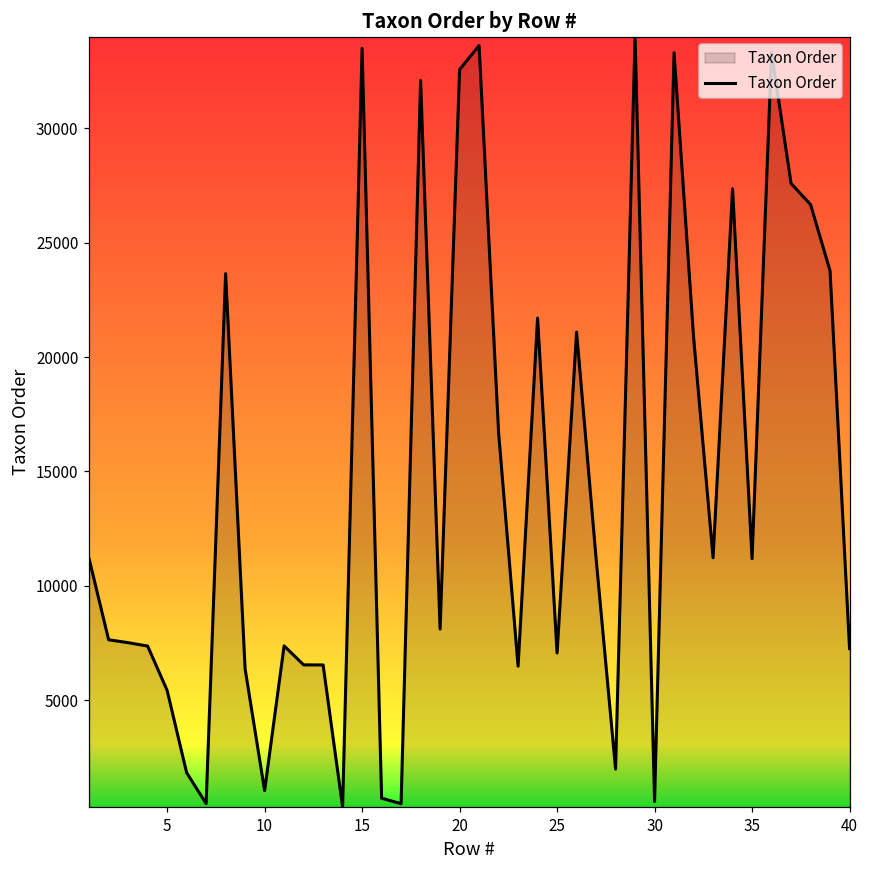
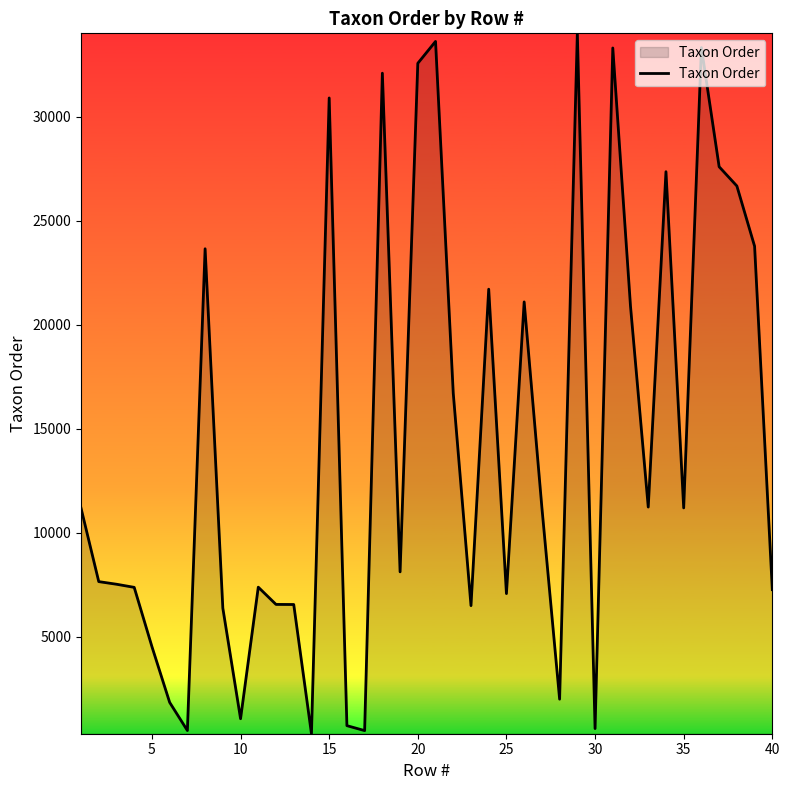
5: 5400 -> 4500
15: 33500 -> 30900
